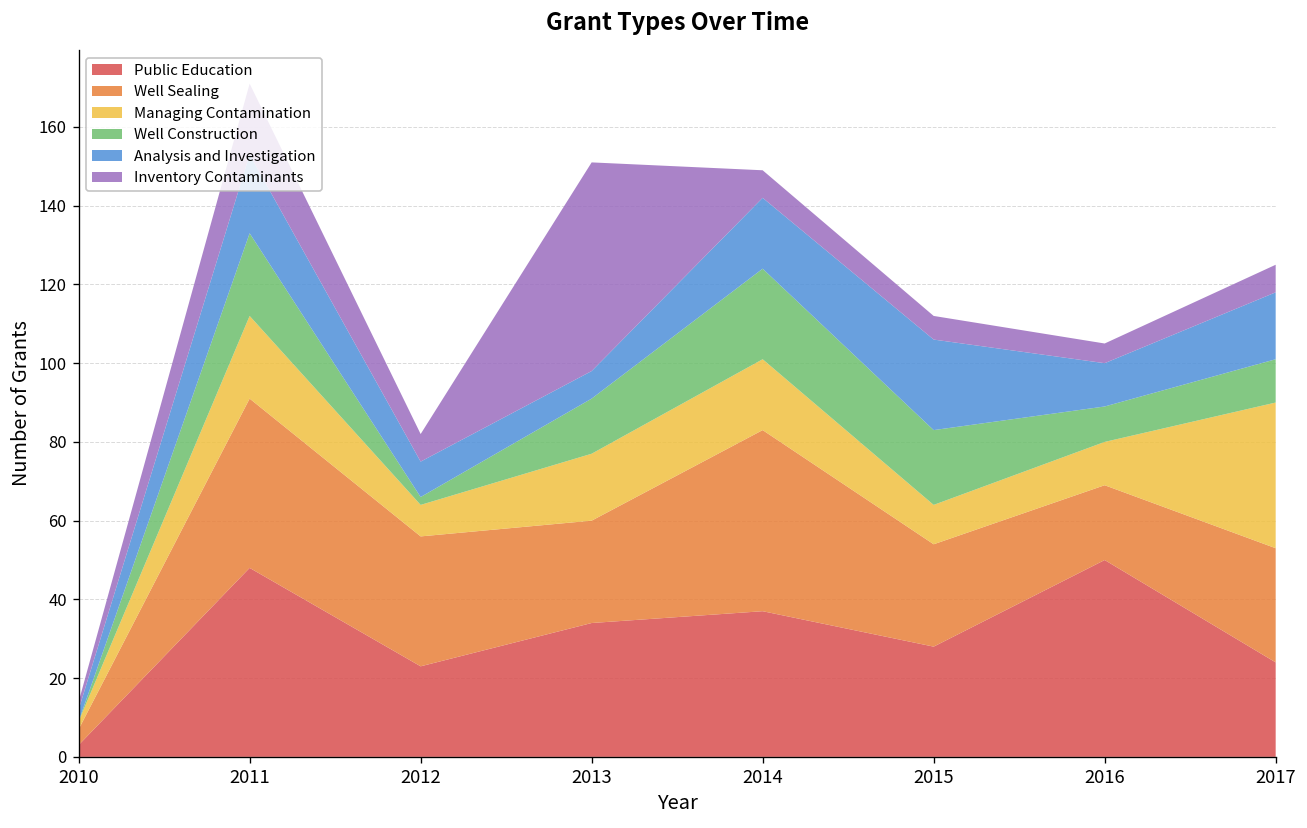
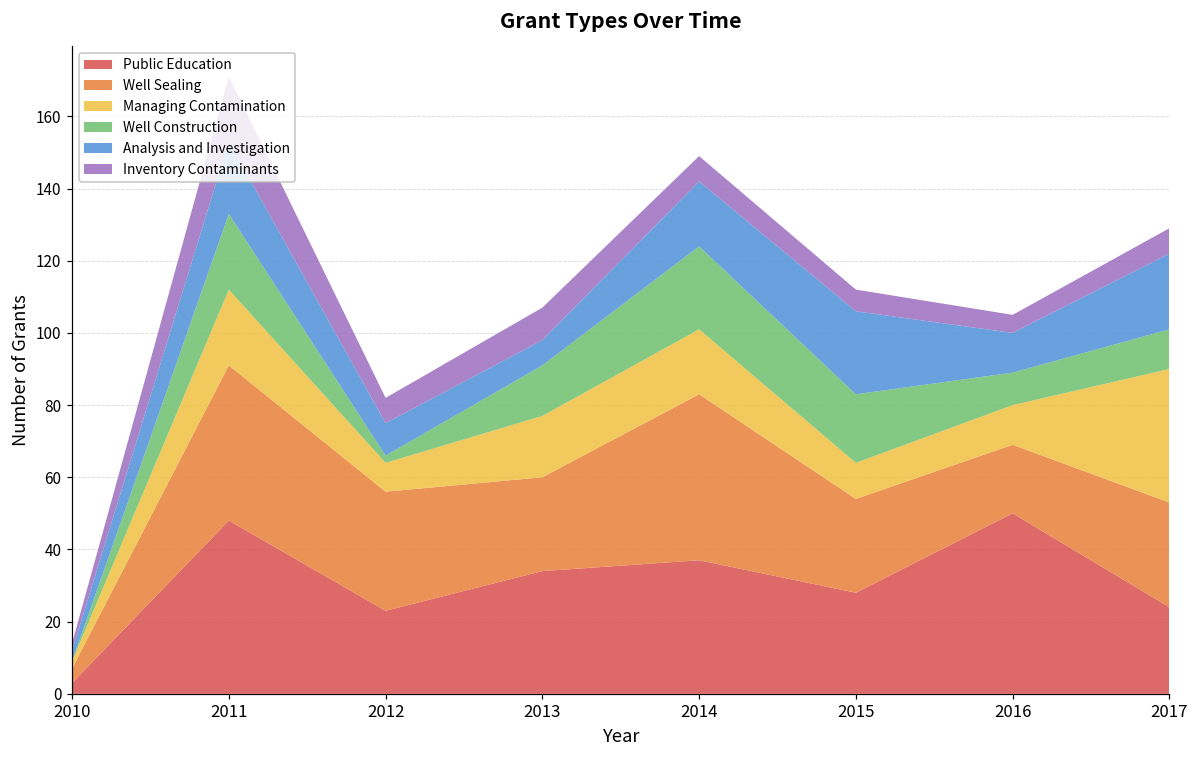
Inventory Contaminants, 2013: 53 -> 9
Analysis and Investigation, 2017: 17 -> 21
